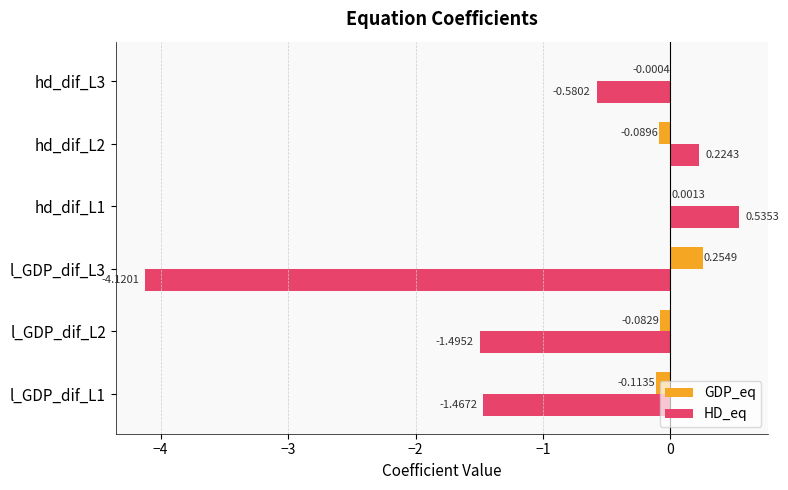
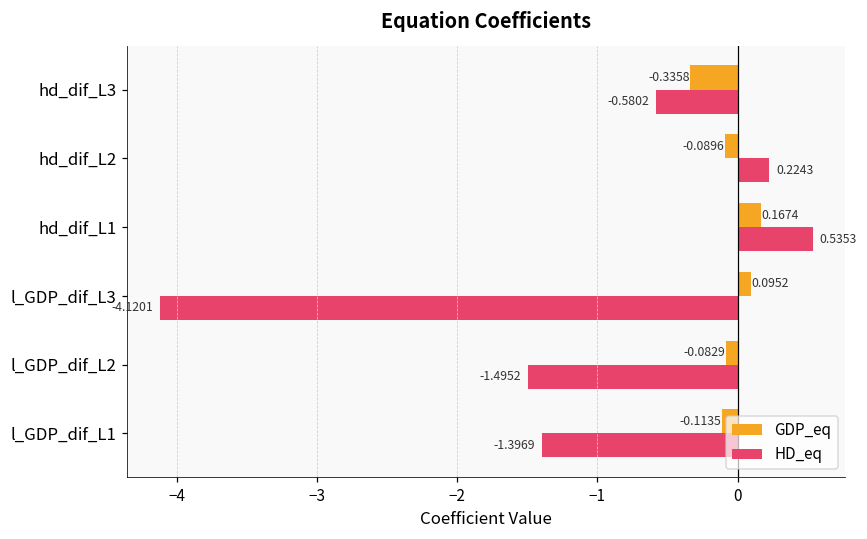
GDP_eq, hd_dif_L3: -0.0004 -> -0.3358
GDP_eq, hd_dif_L1: 0.0013 -> 0.1674
GDP_eq, l_GDP_dif_L3: 0.2549 -> 0.0952
HD_eq, l_GDP_dif_L1: -1.4672 -> -1.3969
